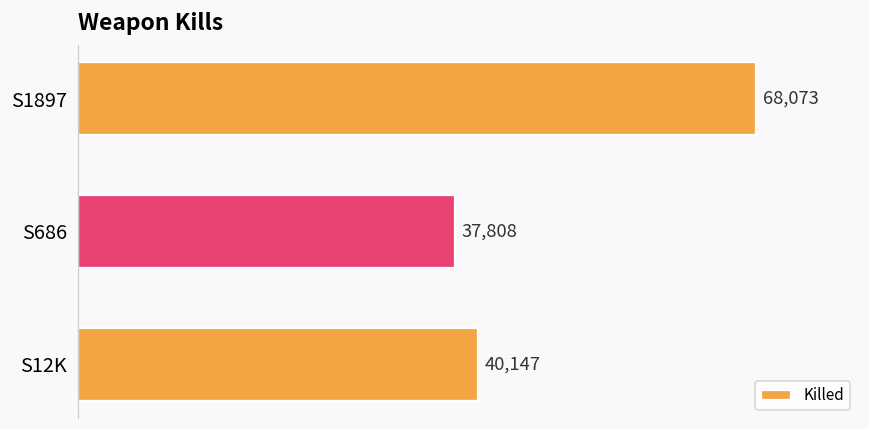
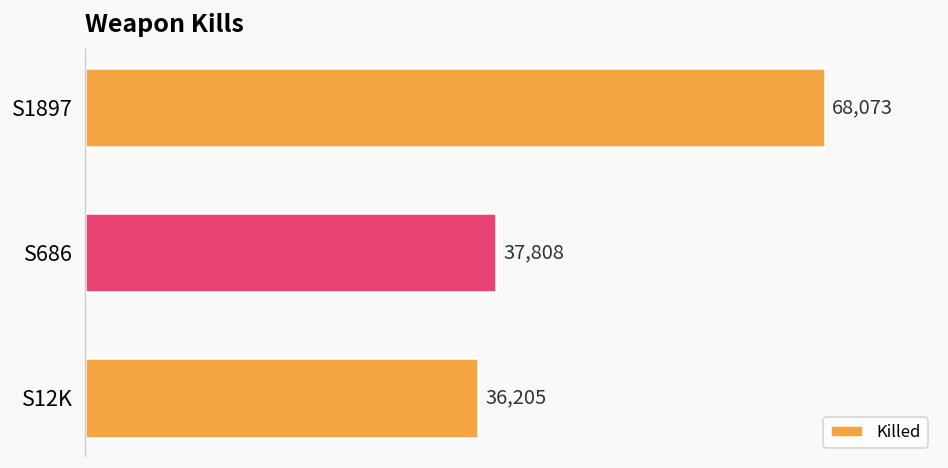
S12K: 40,147 -> 36,205
